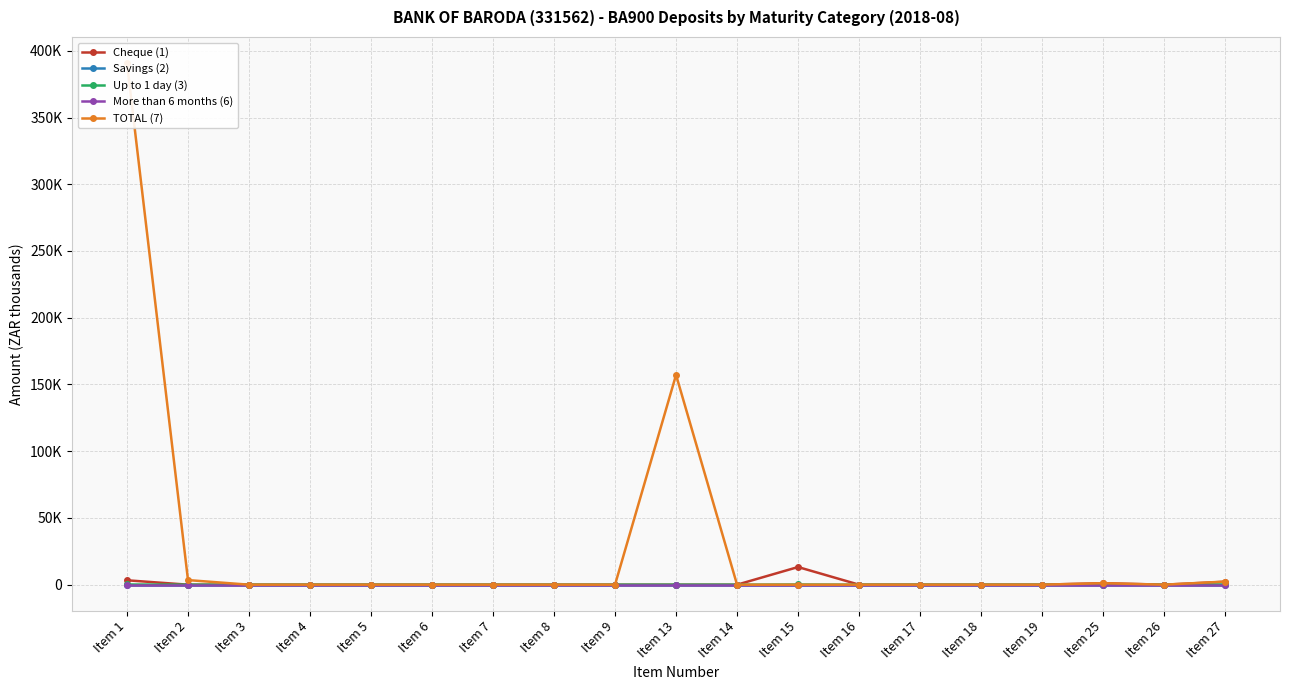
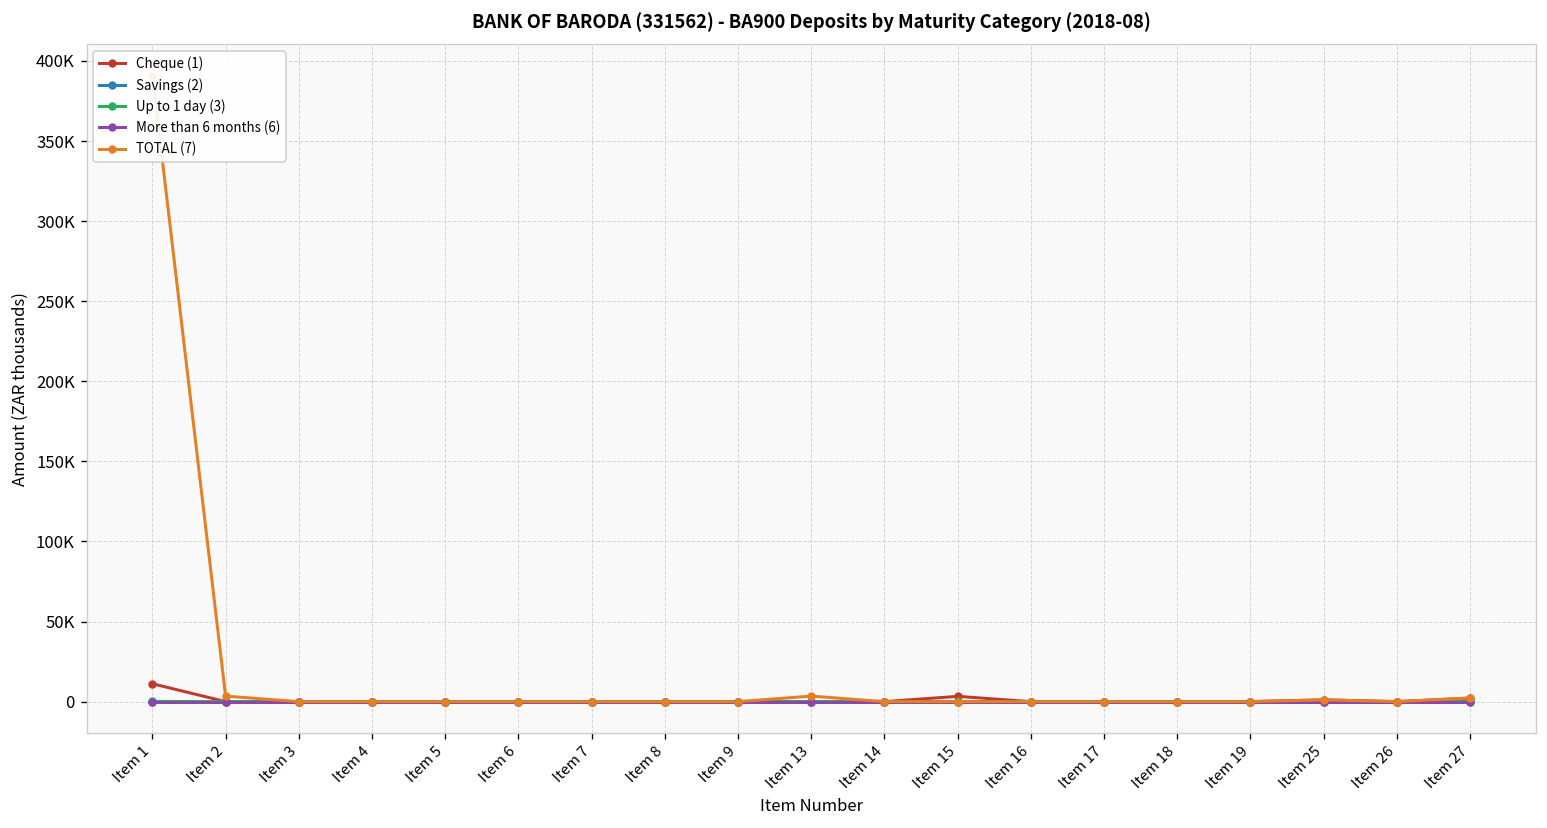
Cheque (1), Item 1: 3000 -> 11000
TOTAL (7), Item 13: 157000 -> 3000
Cheque (1), Item 15: 13000 -> 3000
